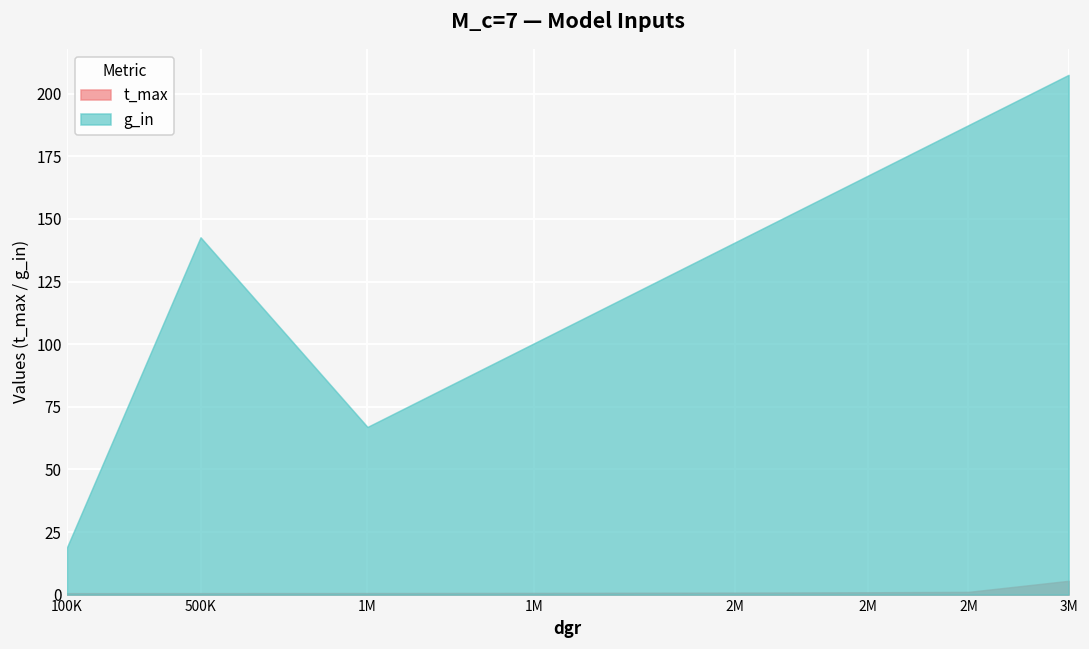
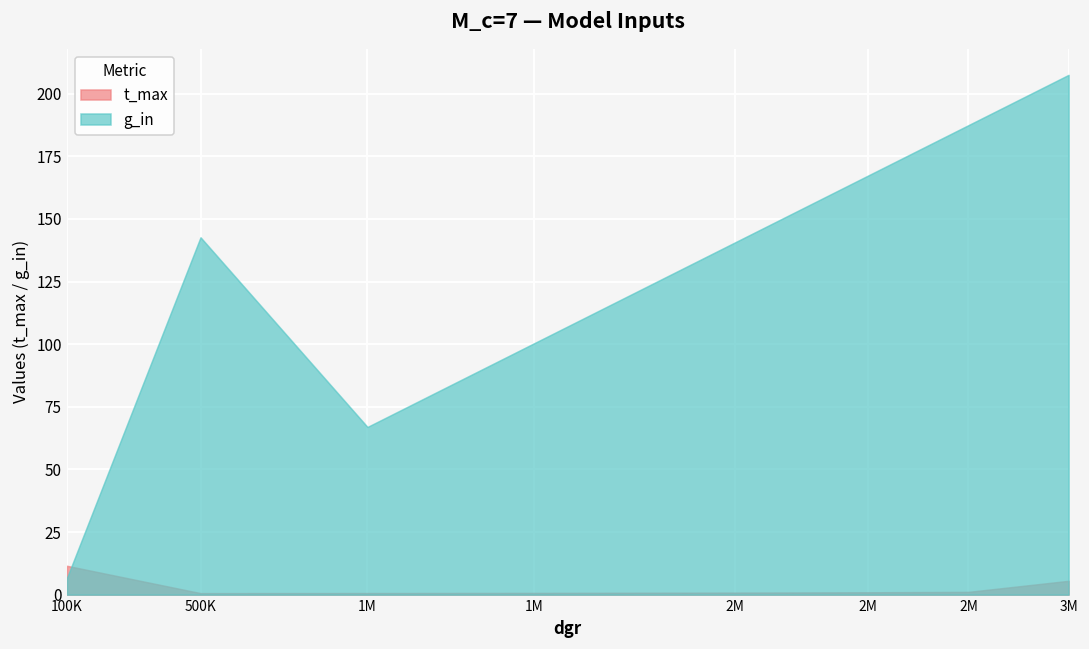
t_max, 100K: 1 -> 12
g_in, 100K: 19 -> 7
